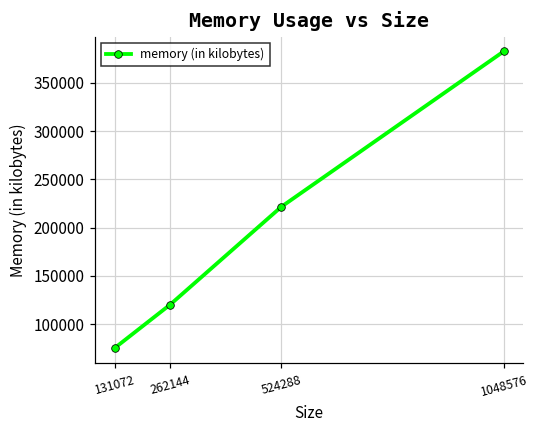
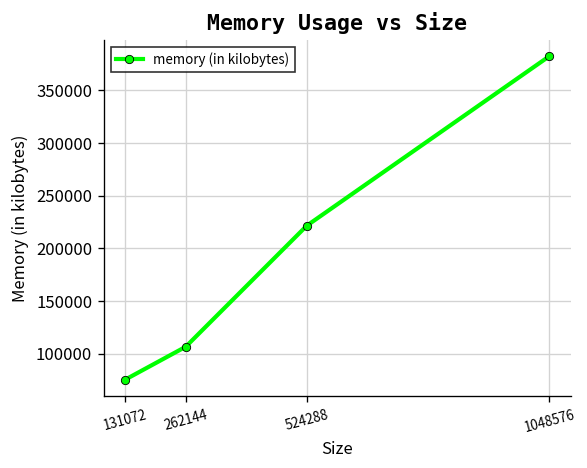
262144: 120000 -> 110000
